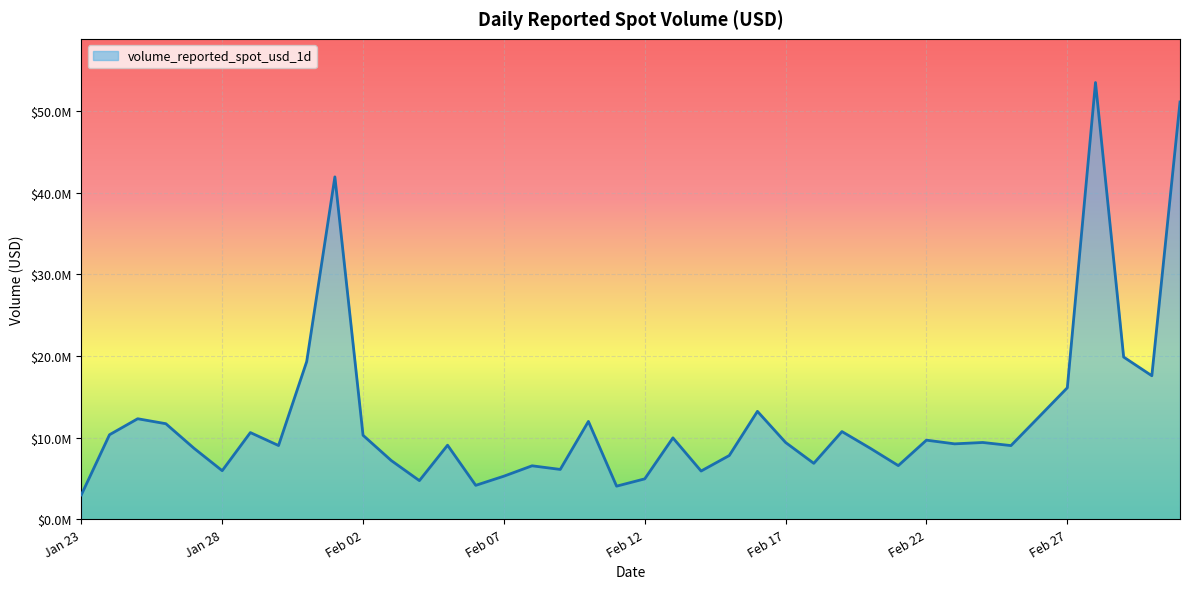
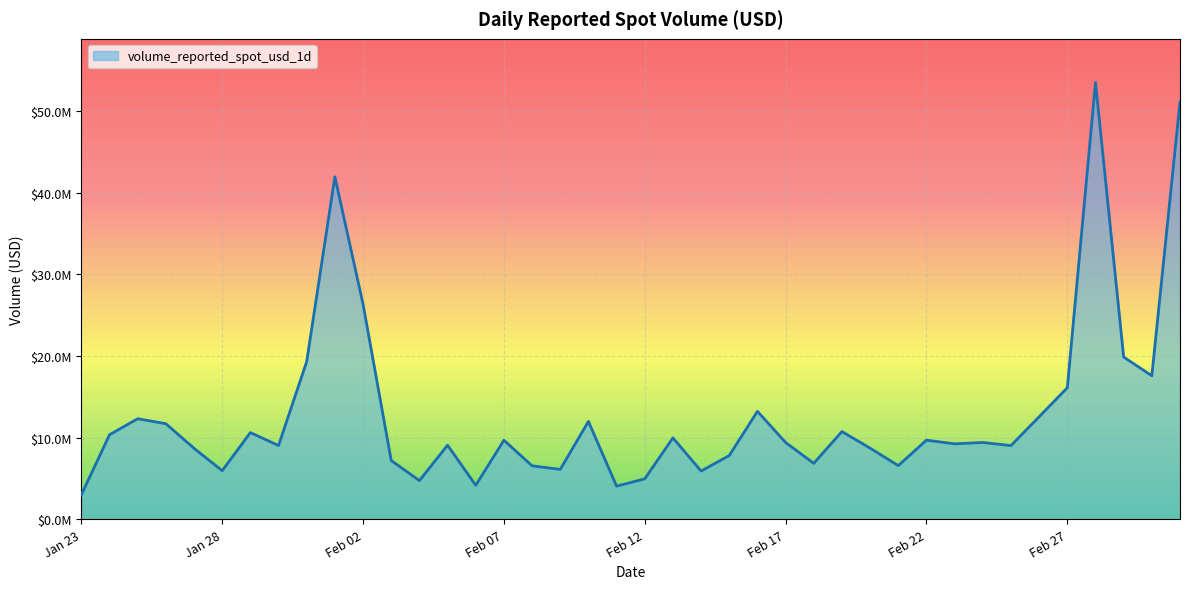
Feb 02: $10000000 -> $26000000
Feb 07: $5000000 -> $10000000
